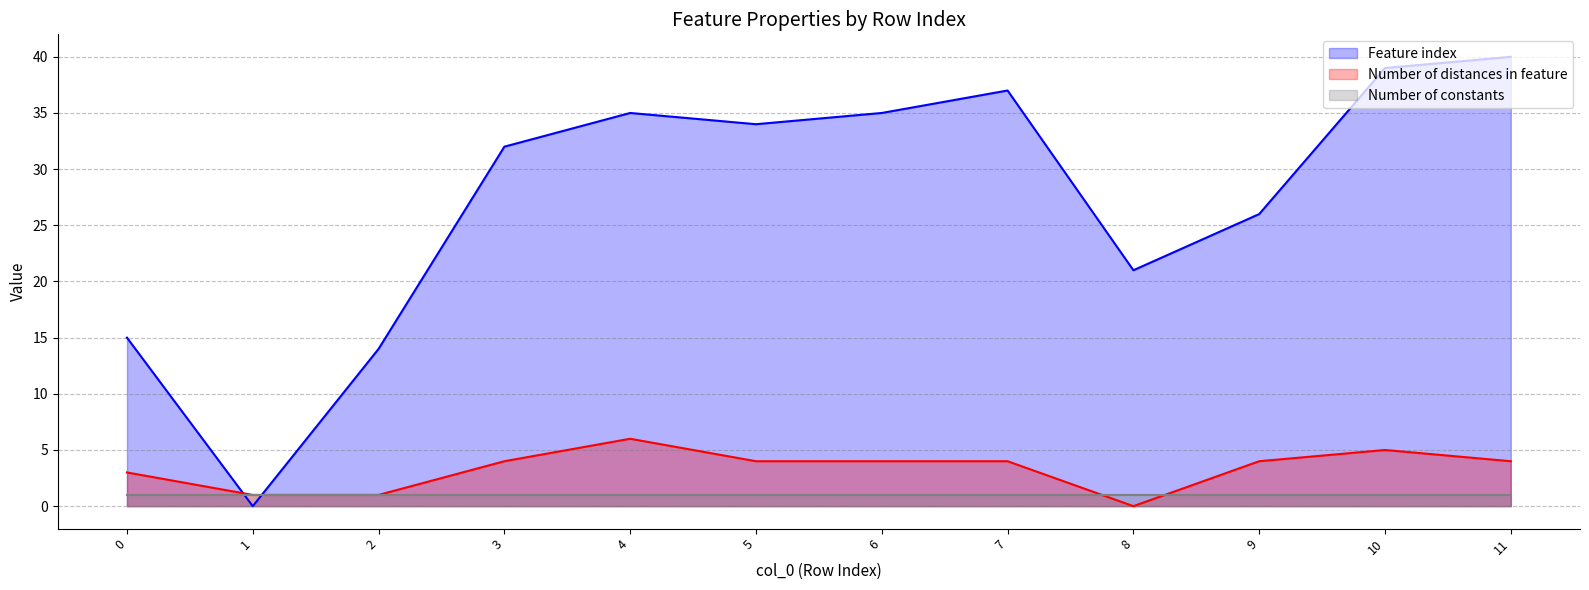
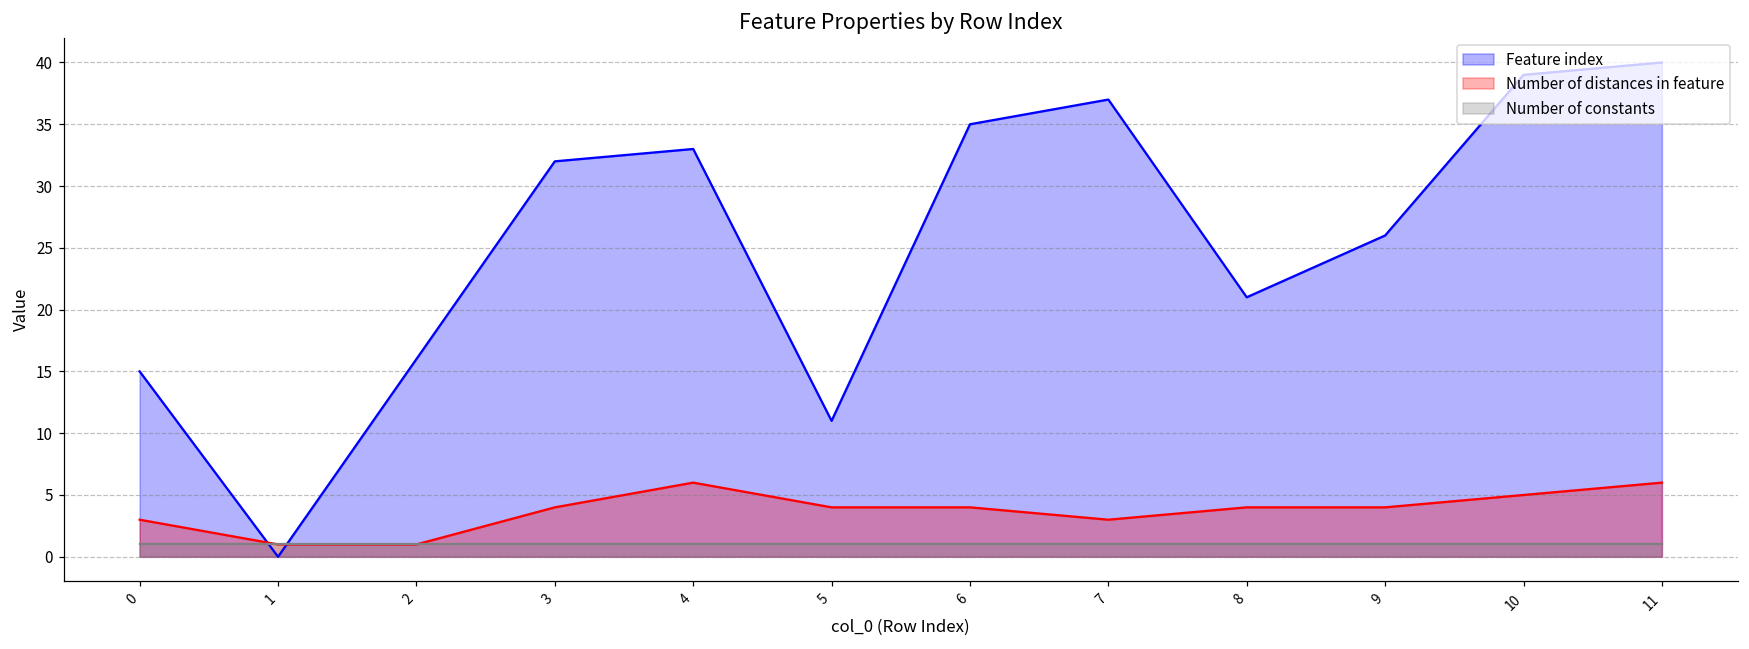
Feature index, 2: 14 -> 16
Feature index, 4: 35 -> 33
Feature index, 5: 34 -> 11
Number of distances in feature, 7: 4 -> 3
Number of distances in feature, 8: 0 -> 4
Number of distances in feature, 11: 4 -> 6
